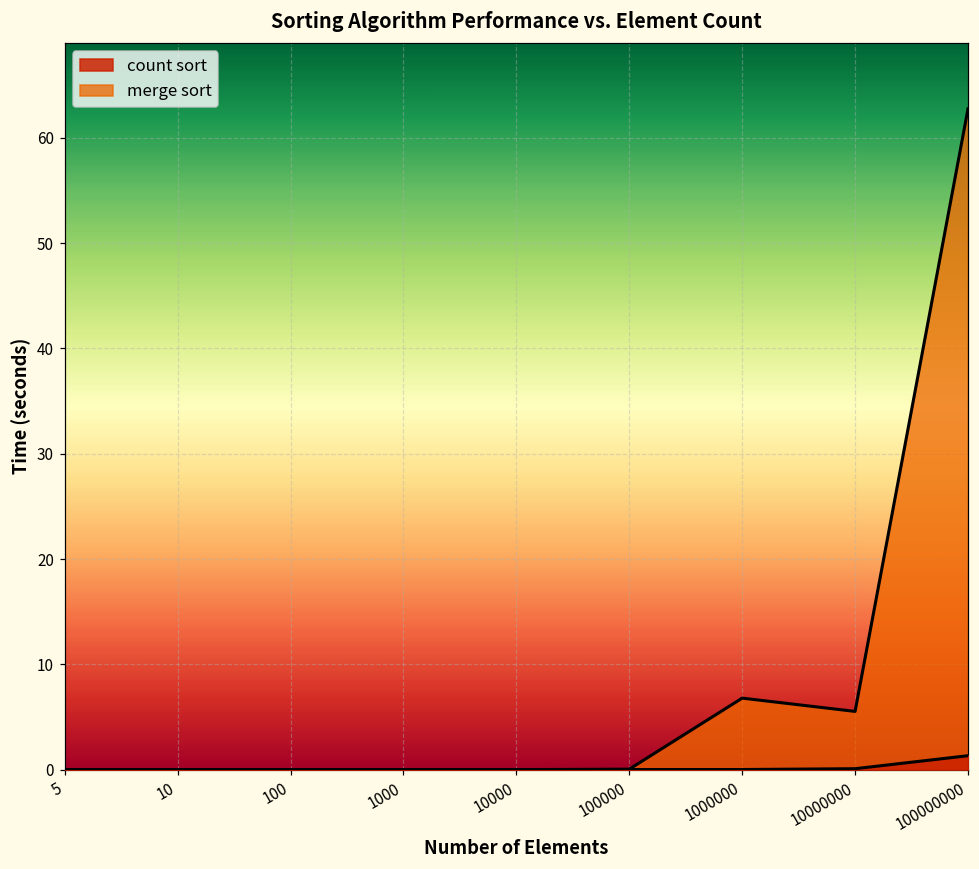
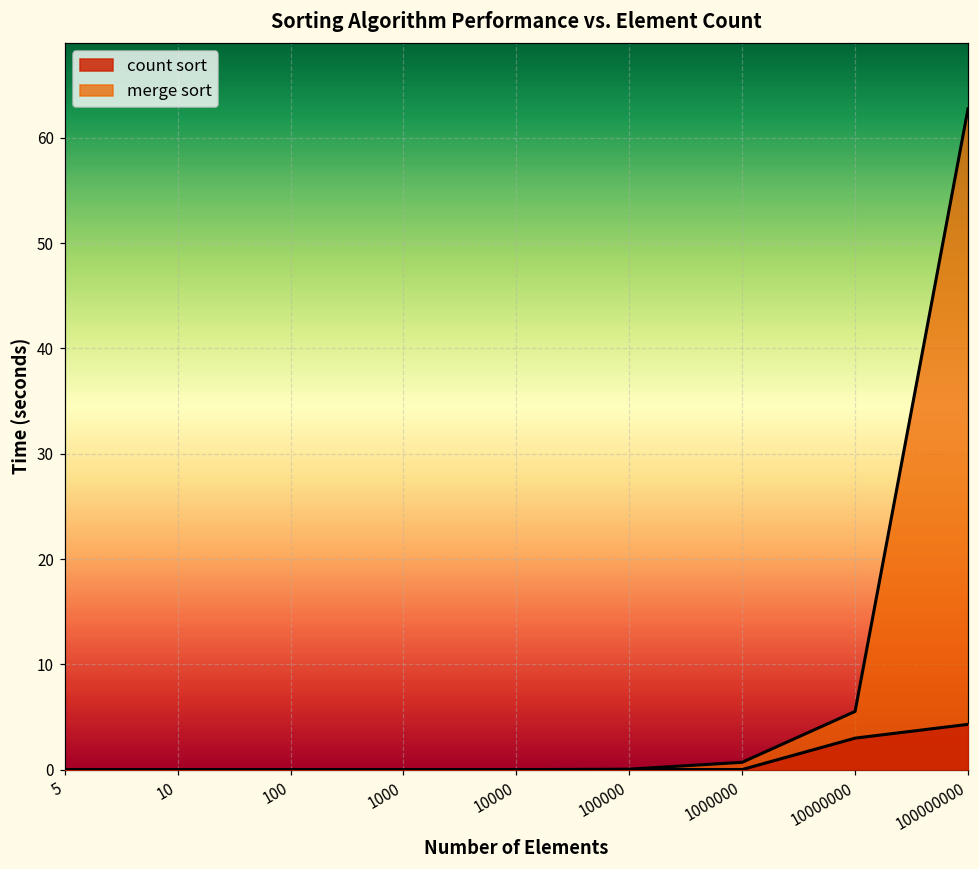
merge sort, 1000000: 7 -> 1
count sort, 10000000: 0 -> 3
count sort, 100000000: 1 -> 4
